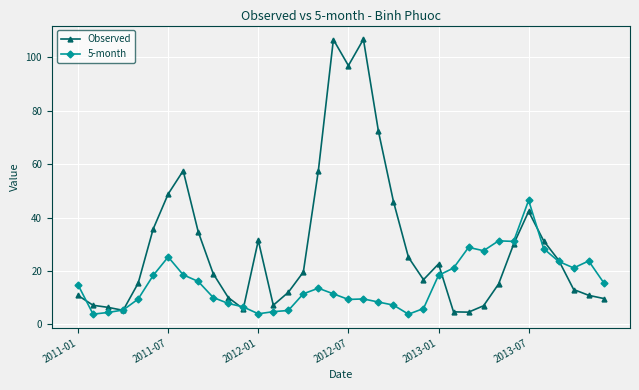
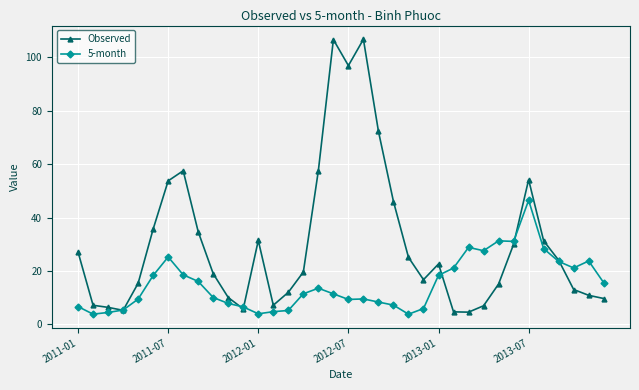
Observed, 2011-01: 11 -> 27
5-month, 2011-01: 15 -> 7
Observed, 2011-07: 49 -> 54
Observed, 2013-07: 42 -> 54
